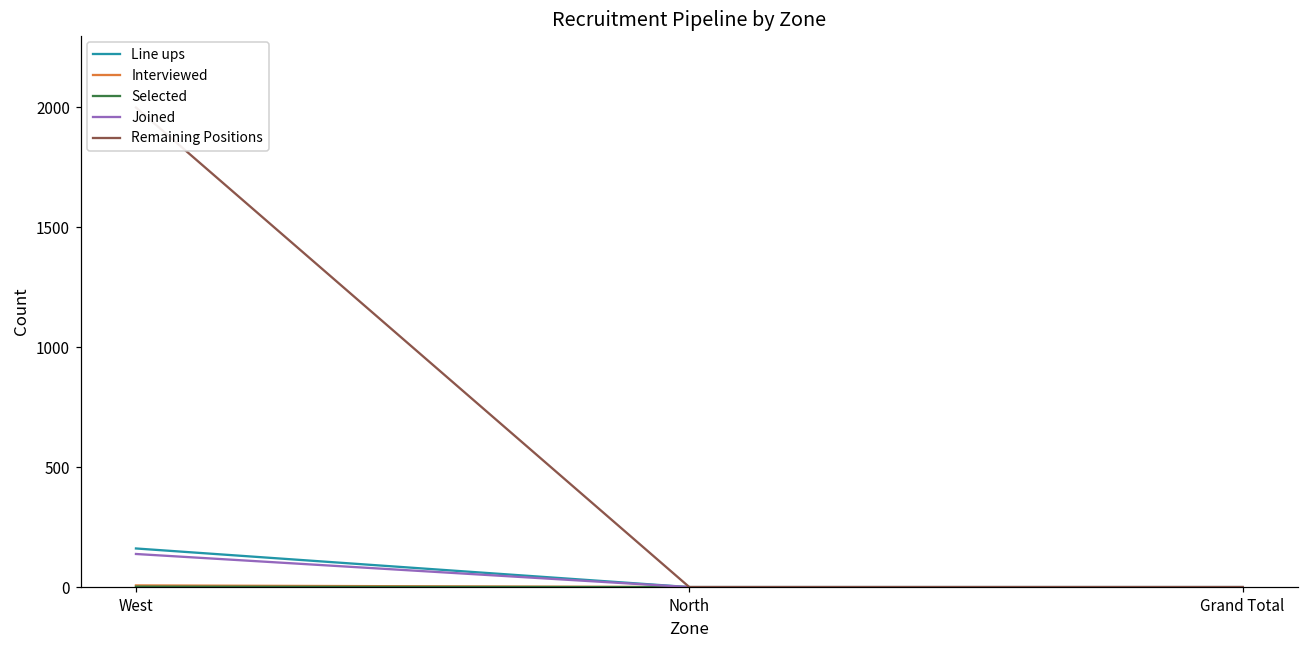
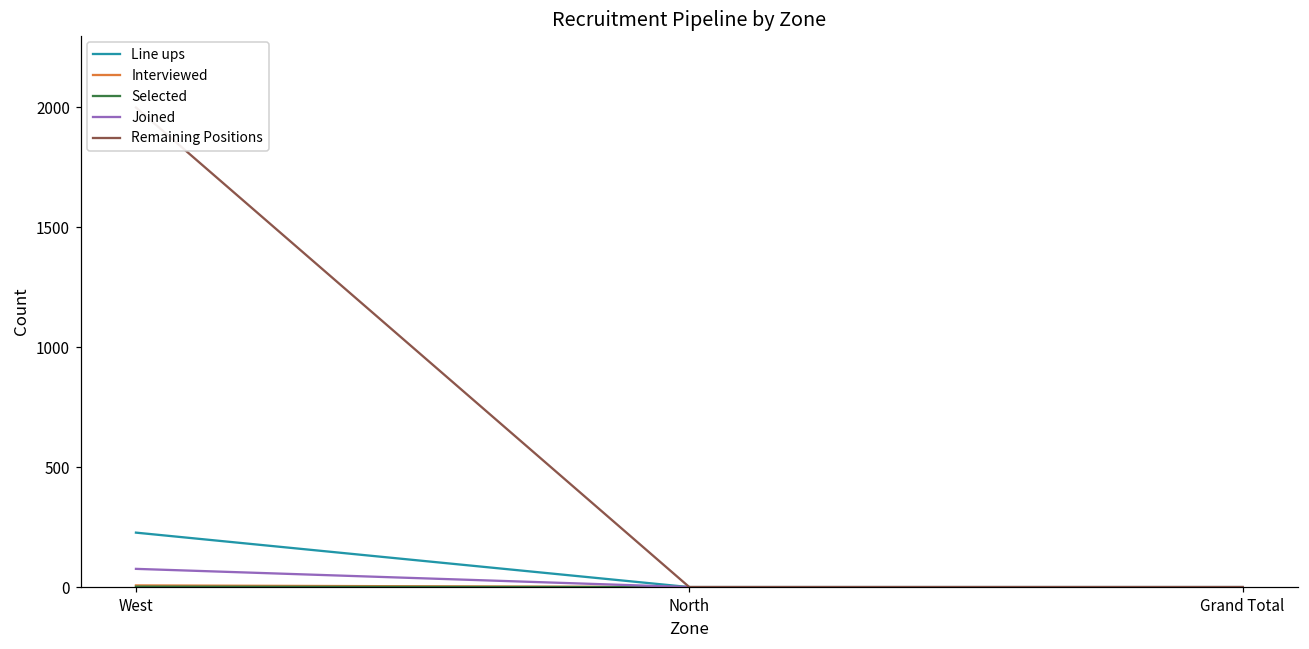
Line ups, West: 160 -> 230
Joined, West: 140 -> 80
